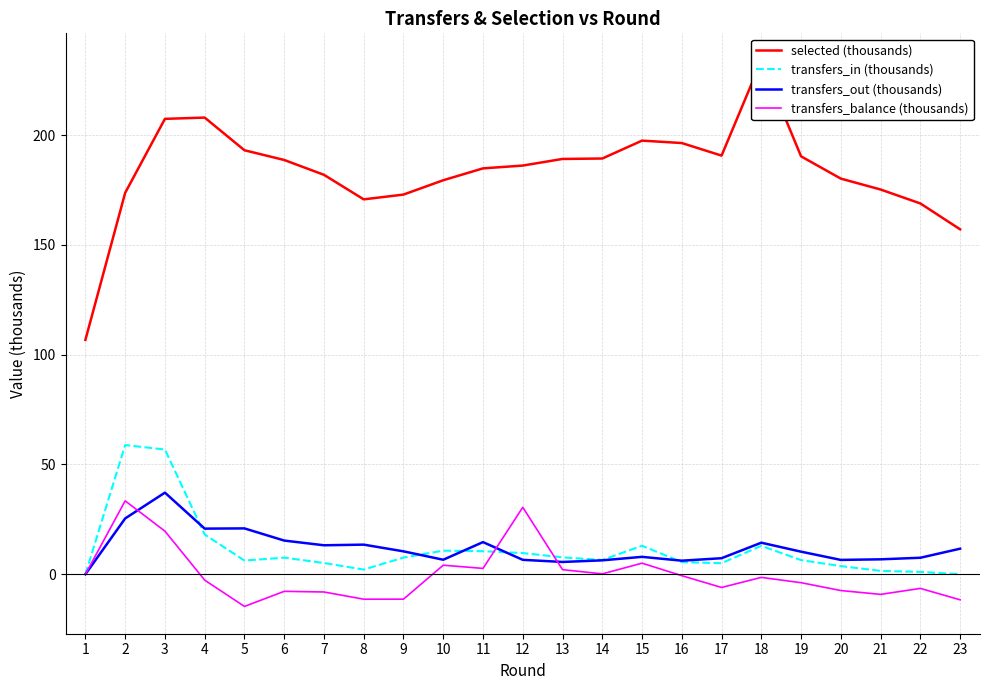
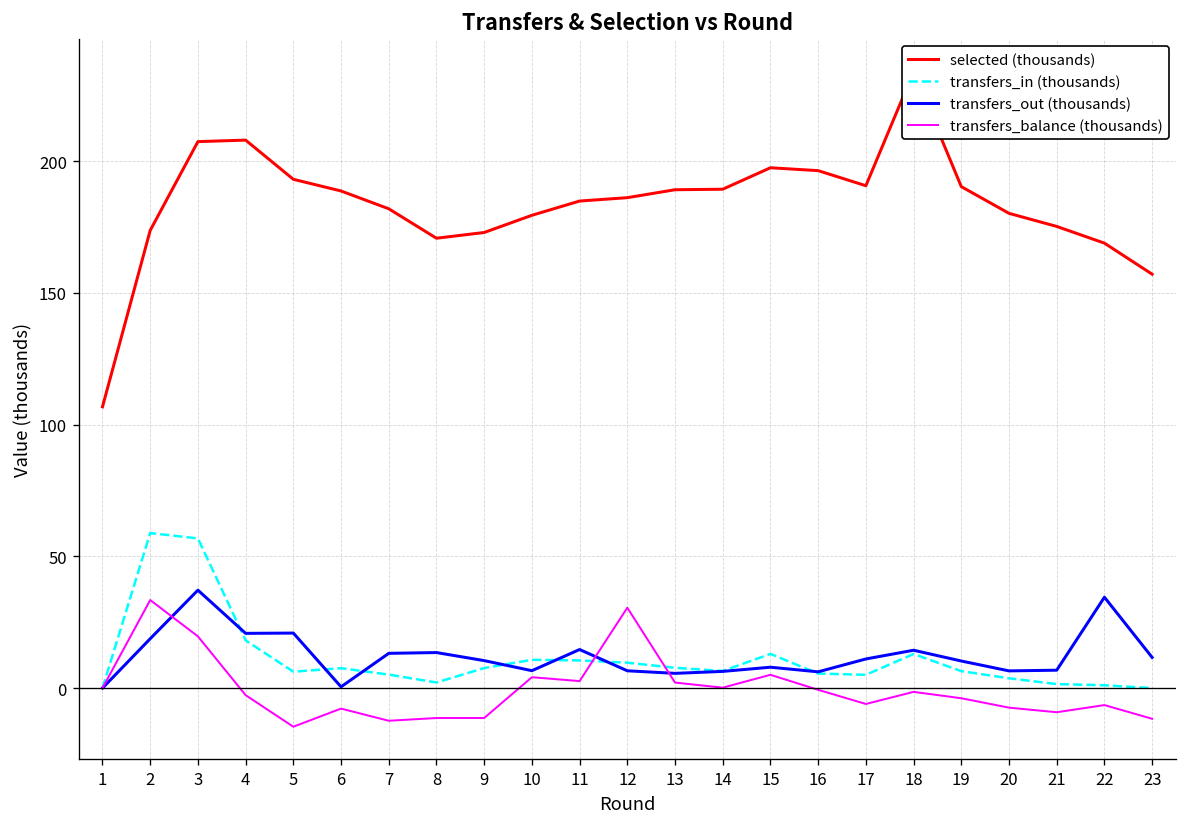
transfers_out (thousands), 2: 25 -> 19
transfers_out (thousands), 6: 15 -> 0
transfers_balance (thousands), 7: -8 -> -12
transfers_out (thousands), 17: 7 -> 11
transfers_out (thousands), 22: 8 -> 35
